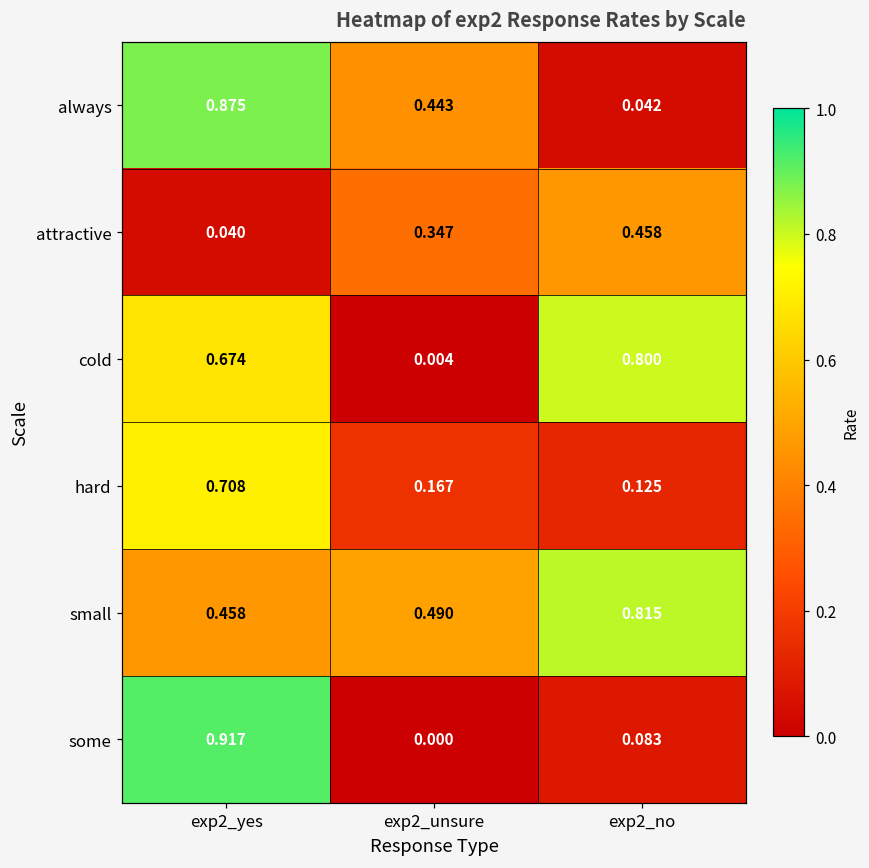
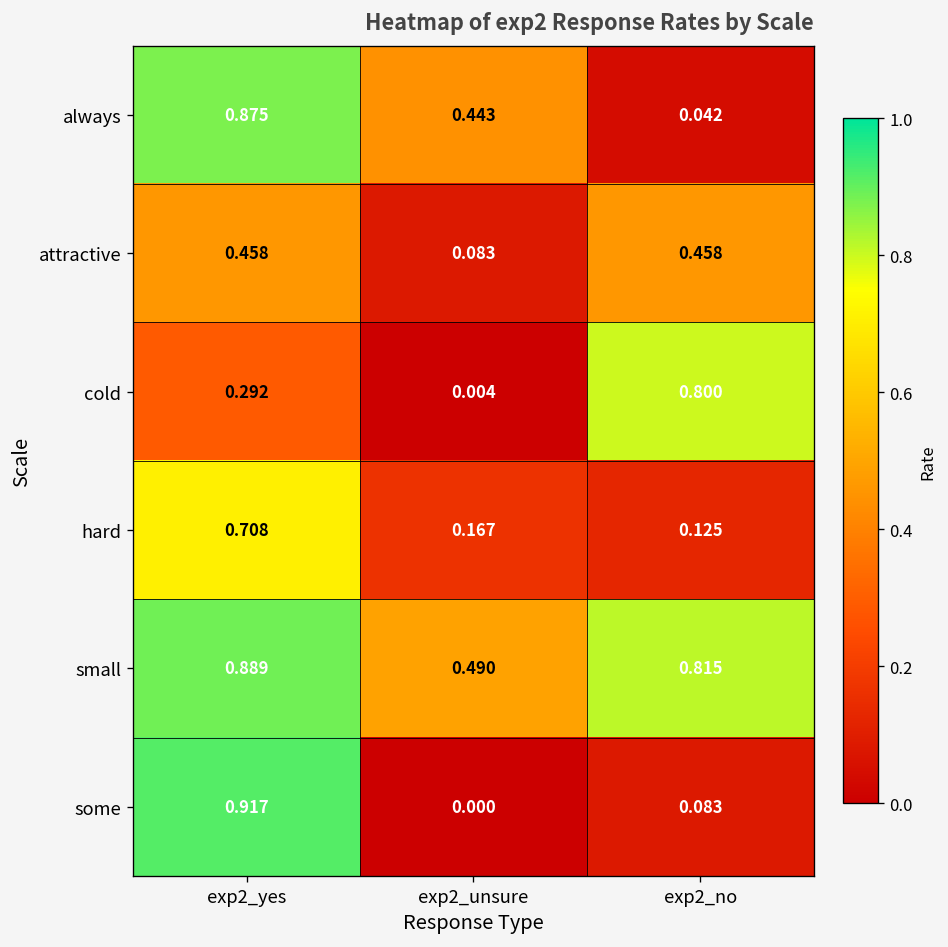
attractive, exp2_yes: 0.040 -> 0.458
attractive, exp2_unsure: 0.347 -> 0.083
cold, exp2_yes: 0.674 -> 0.292
small, exp2_yes: 0.458 -> 0.889
